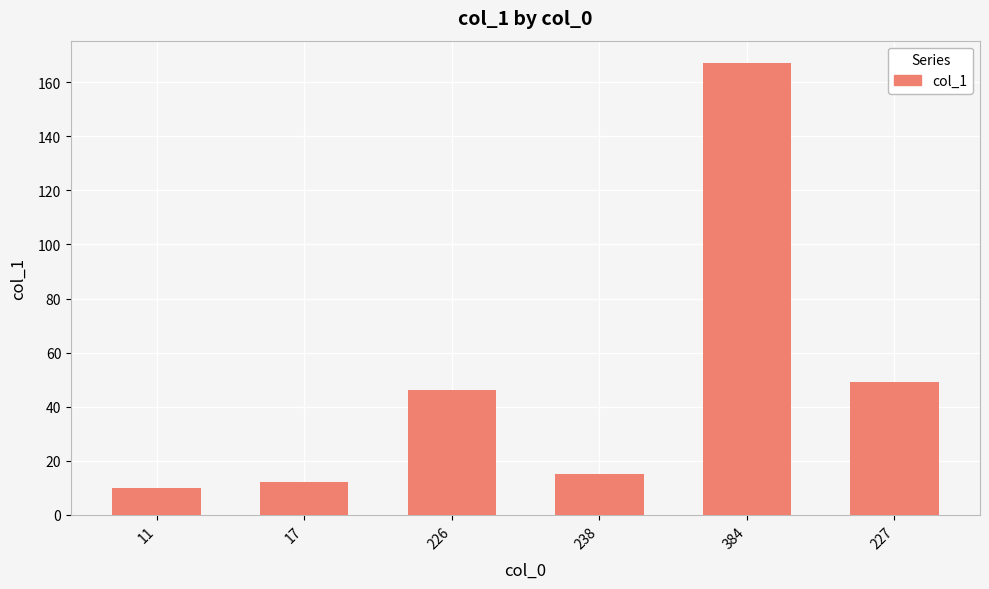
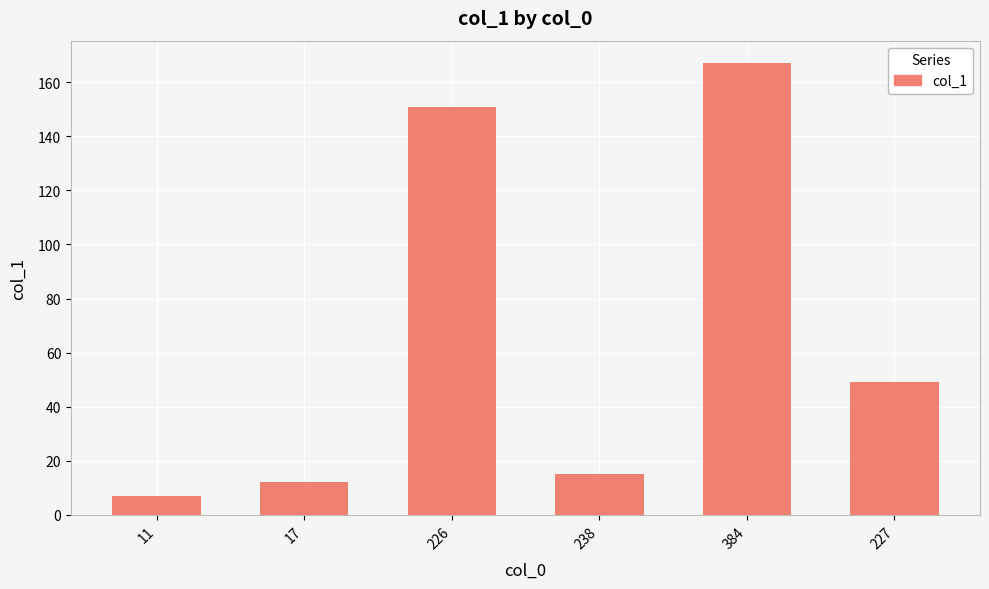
11: 10 -> 7
226: 46 -> 151
